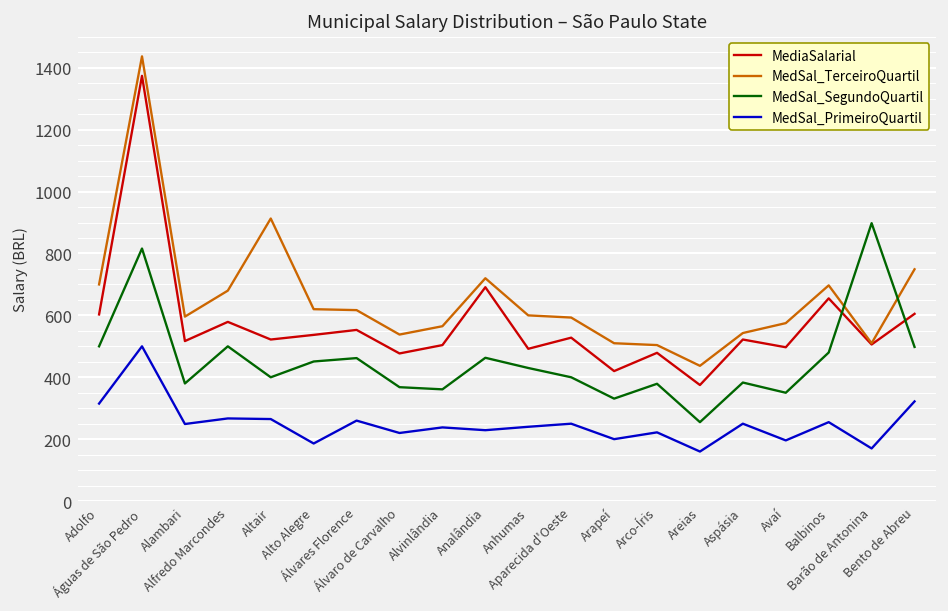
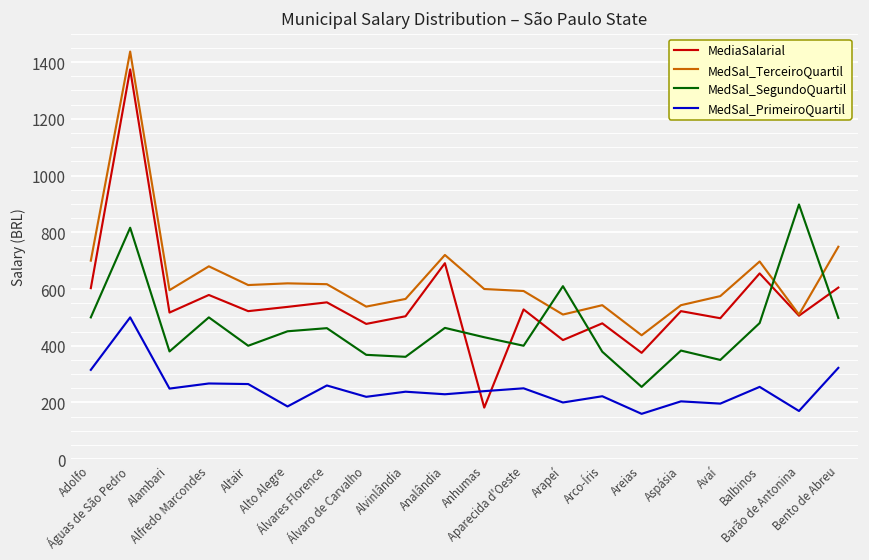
MedSal_TerceiroQuartil, Altair: 910 -> 610
MediaSalarial, Anhumas: 490 -> 180
MedSal_SegundoQuartil, Arapeí: 330 -> 610
MedSal_TerceiroQuartil, Arco-Íris: 500 -> 540
MedSal_PrimeiroQuartil, Aspásia: 250 -> 200
